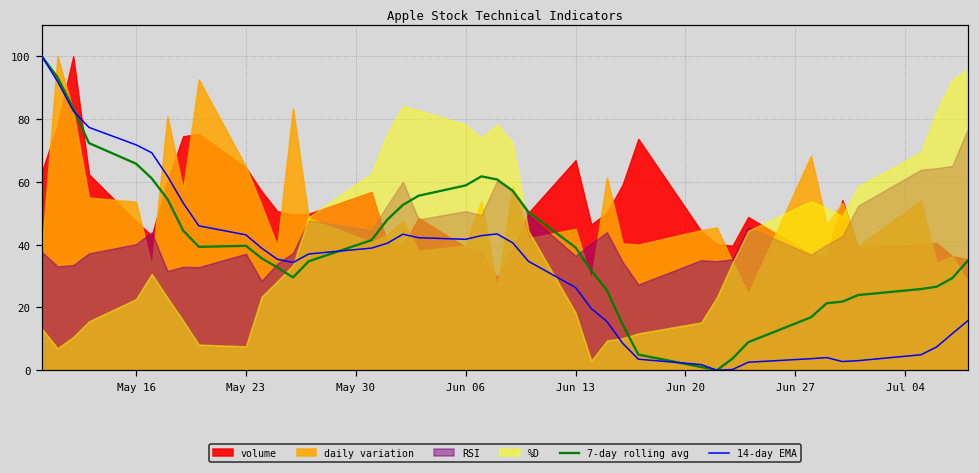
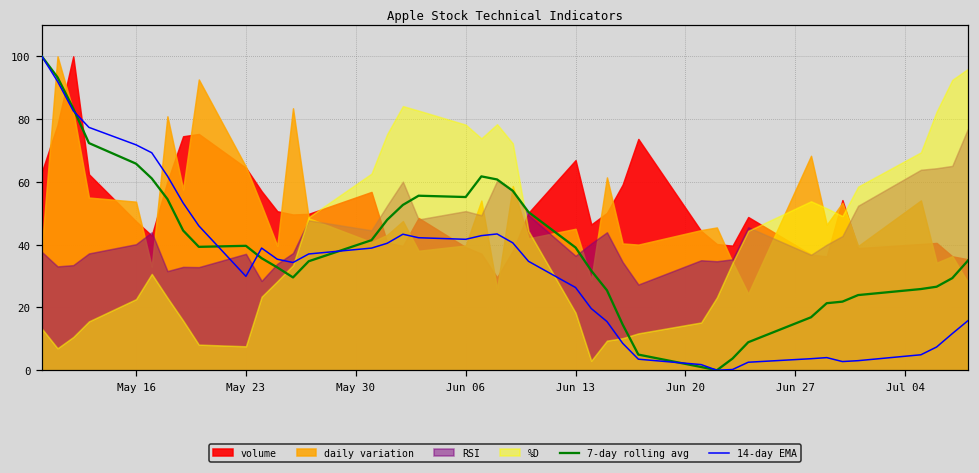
14-day EMA, May 23: 43 -> 30
7-day rolling avg, Jun 06: 59 -> 55
